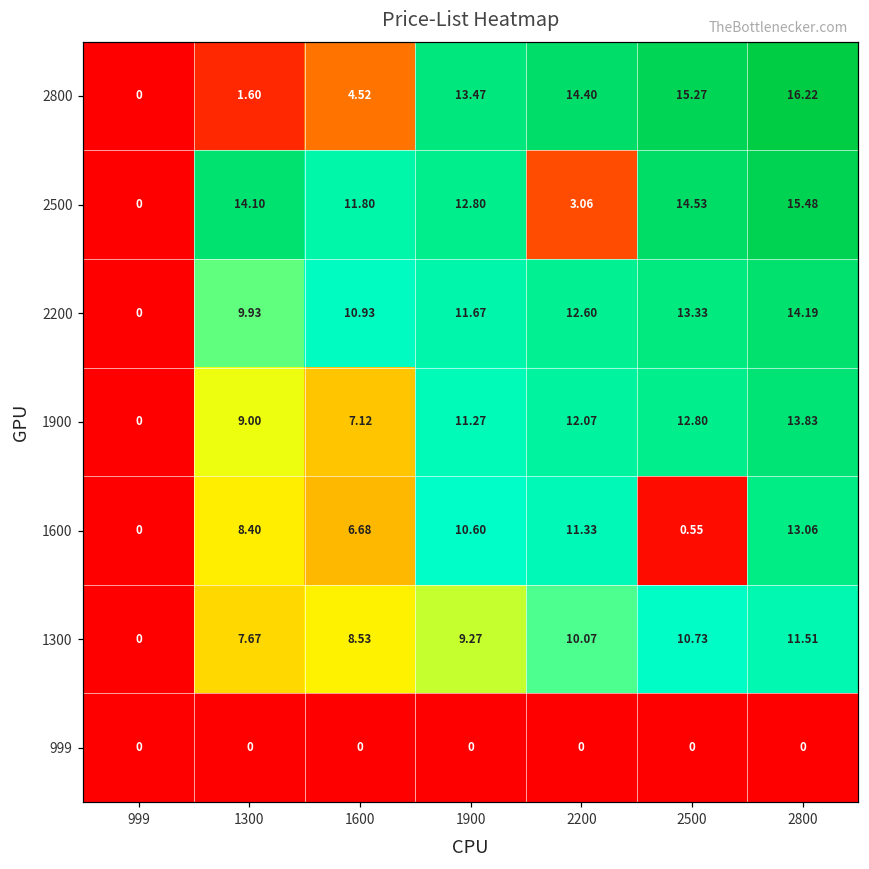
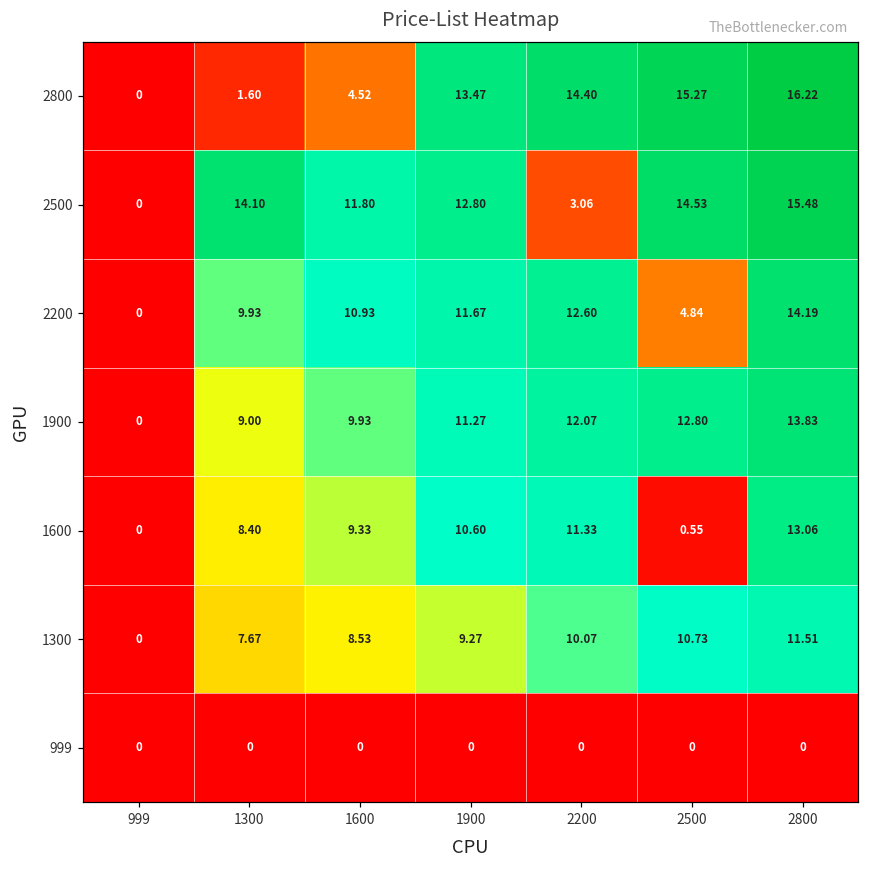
2200, 2500: 13.33 -> 4.84
1900, 1600: 7.12 -> 9.93
1600, 1600: 6.68 -> 9.33
